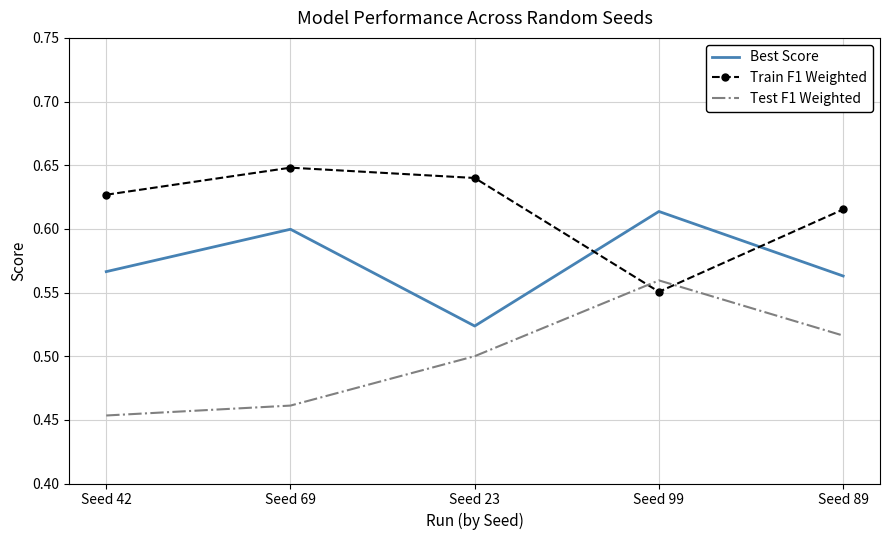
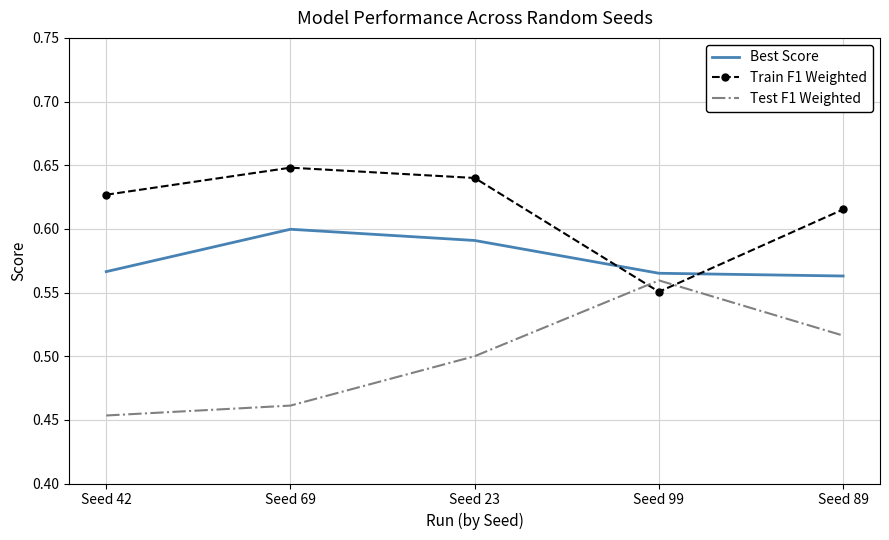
Best Score, Seed 23: 0.524 -> 0.591
Best Score, Seed 99: 0.614 -> 0.565
